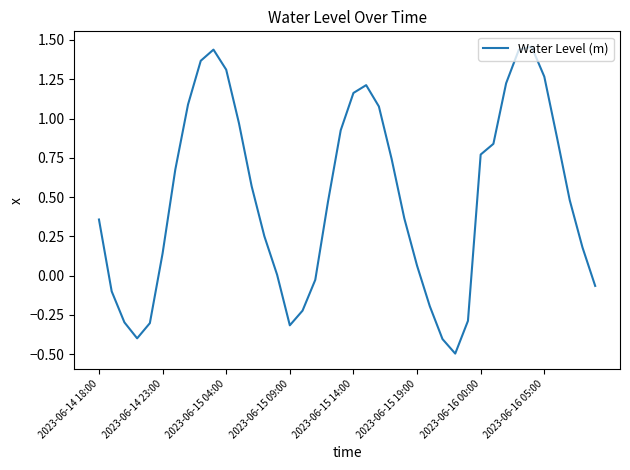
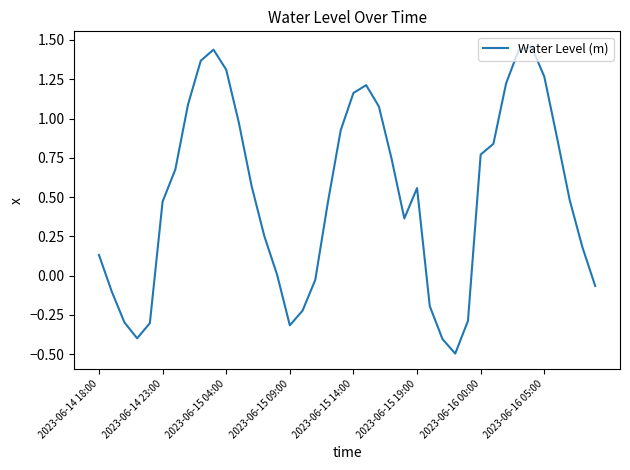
2023-06-14 18:00: 0.36 -> 0.13
2023-06-14 23:00: 0.14 -> 0.47
2023-06-15 19:00: 0.06 -> 0.56
